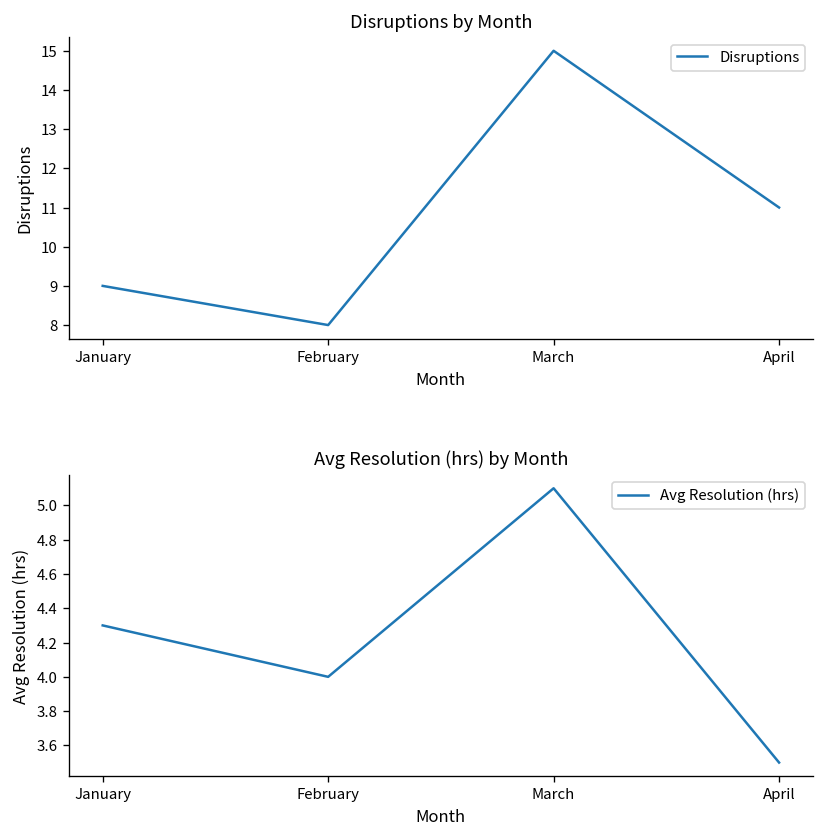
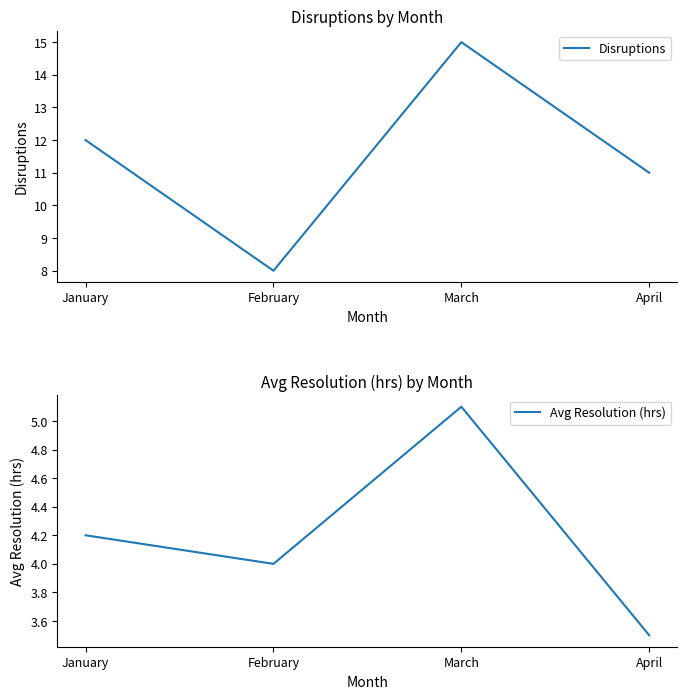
Disruptions by Month, January: 9 -> 12
Avg Resolution (hrs) by Month, January: 4.3 -> 4.2
